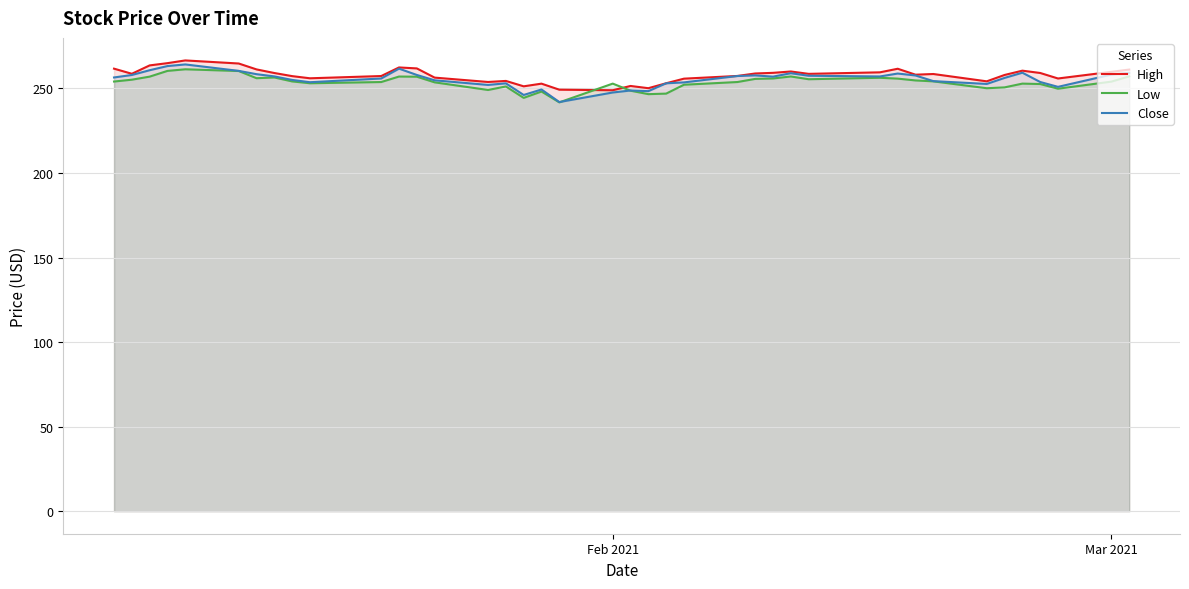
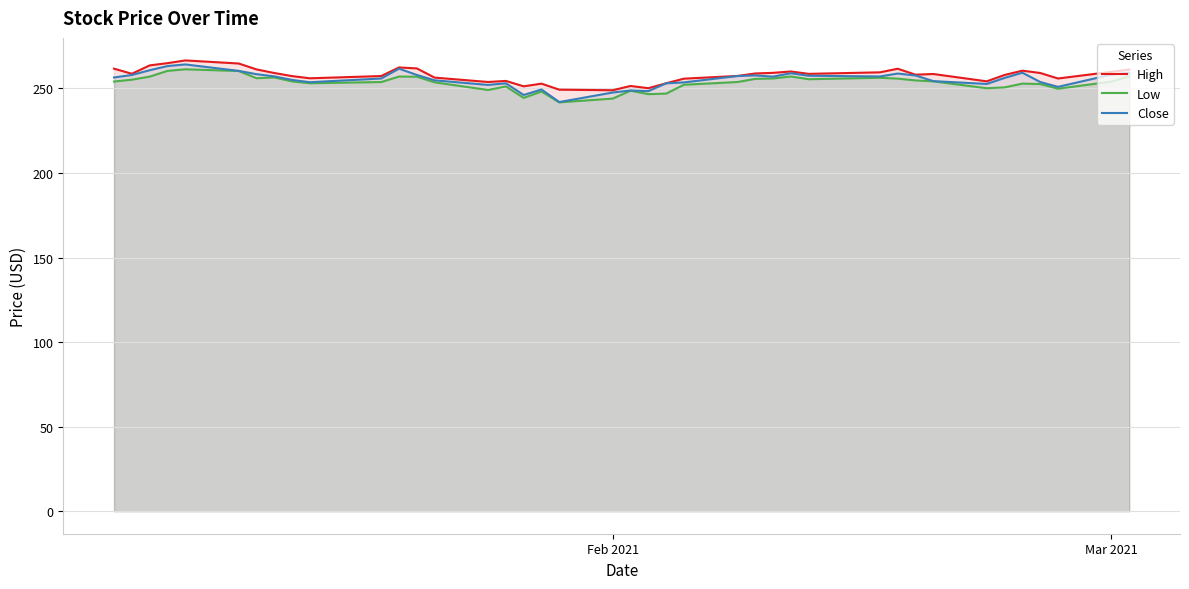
Low, Feb 2021: 253 -> 244
